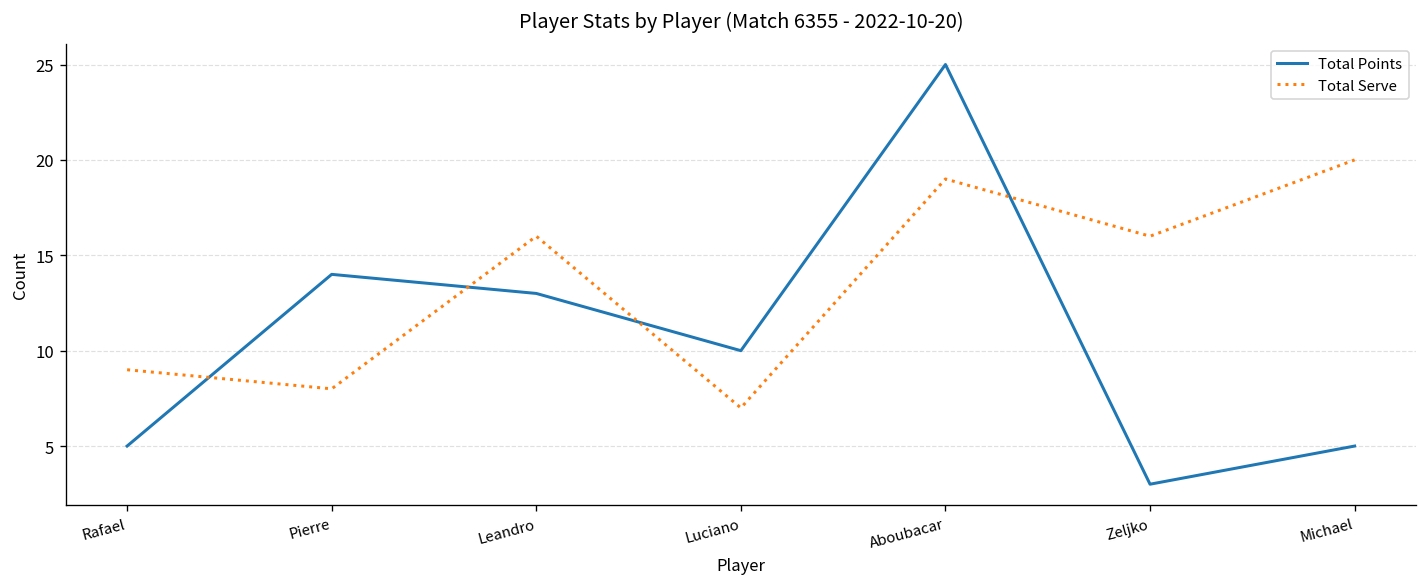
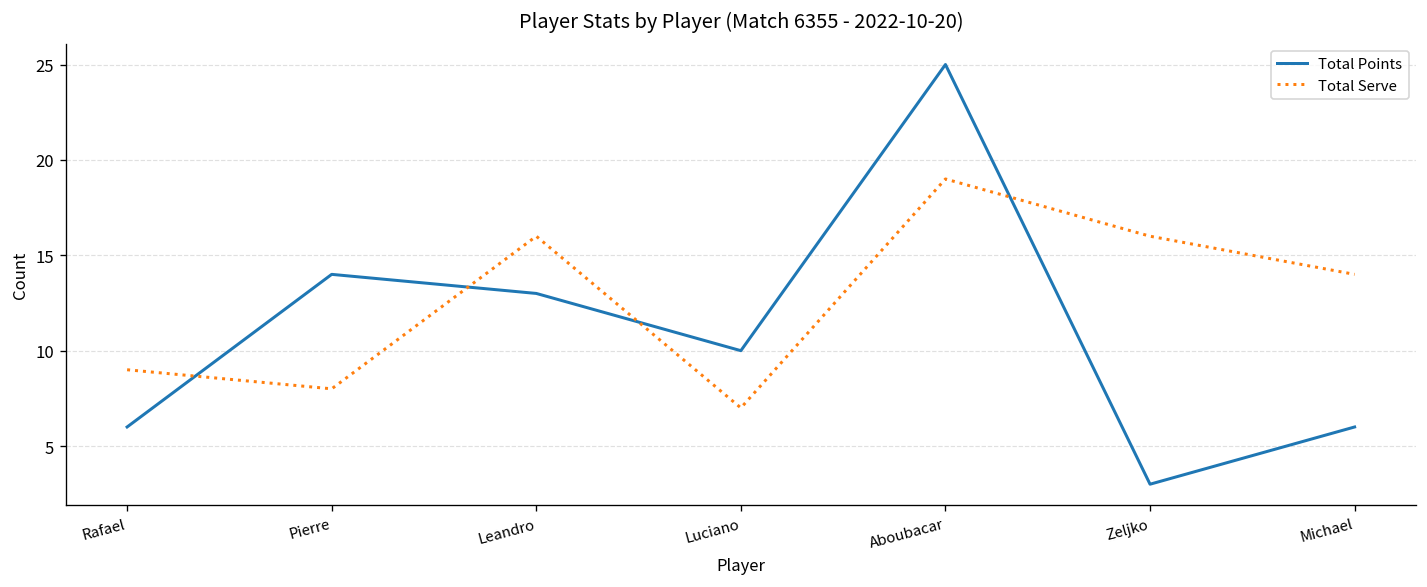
Total Points, Rafael: 5 -> 6
Total Points, Michael: 5 -> 6
Total Serve, Michael: 20 -> 14
